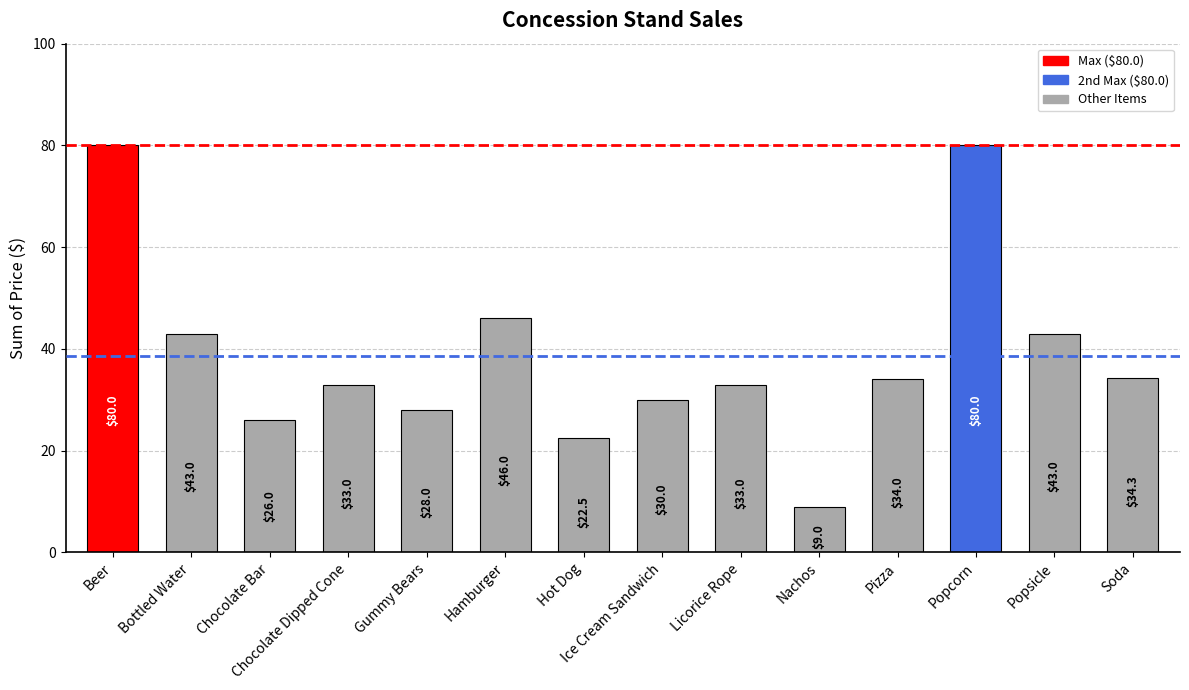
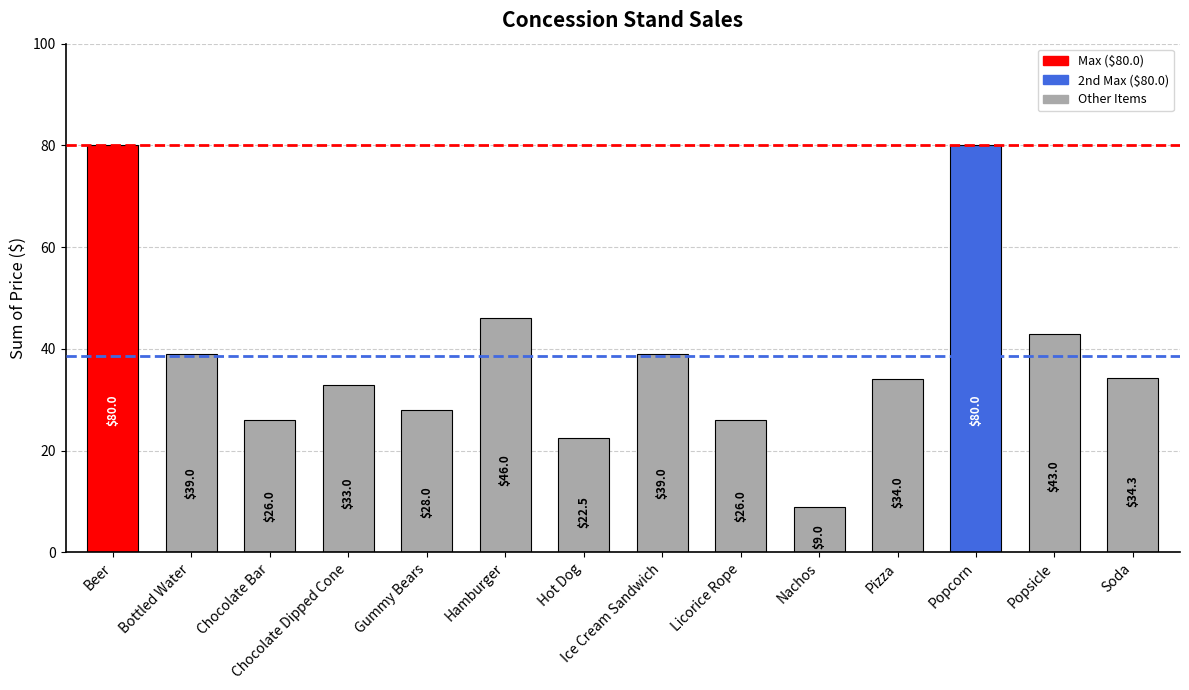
Bottled Water: $43.0 -> $39.0
Ice Cream Sandwich: $30.0 -> $39.0
Licorice Rope: $33.0 -> $26.0
